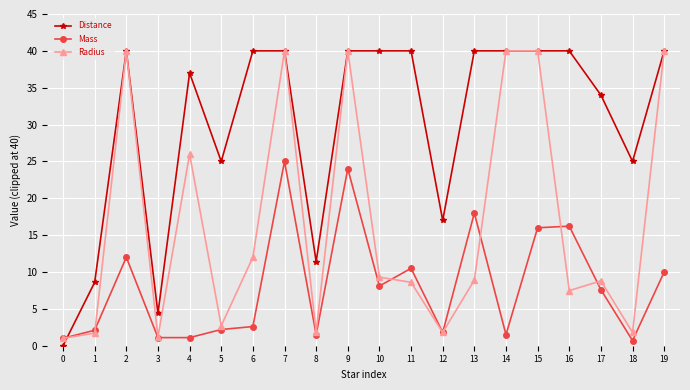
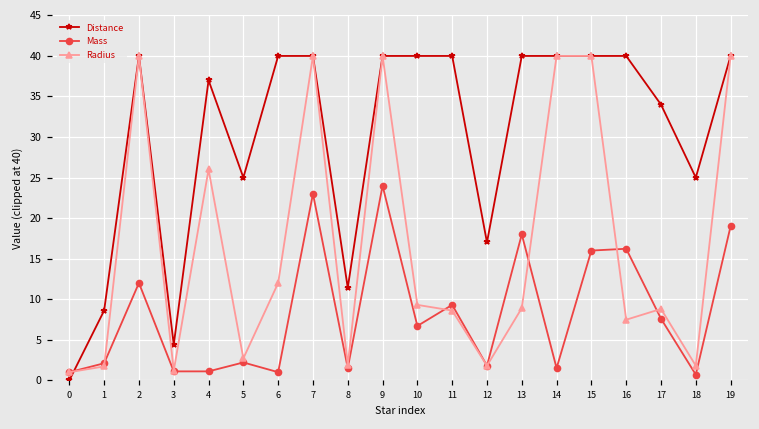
Mass, 6: 3 -> 1
Mass, 7: 25 -> 23
Mass, 10: 8 -> 7
Mass, 11: 11 -> 9
Mass, 19: 10 -> 19
